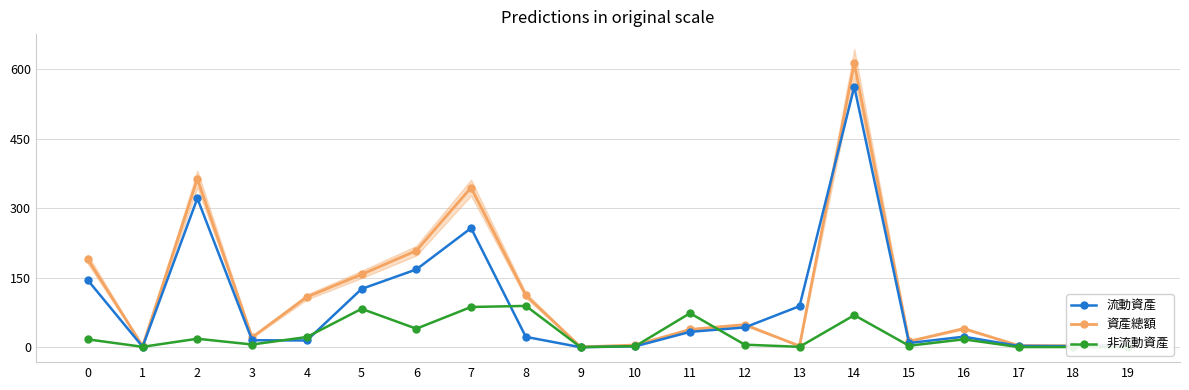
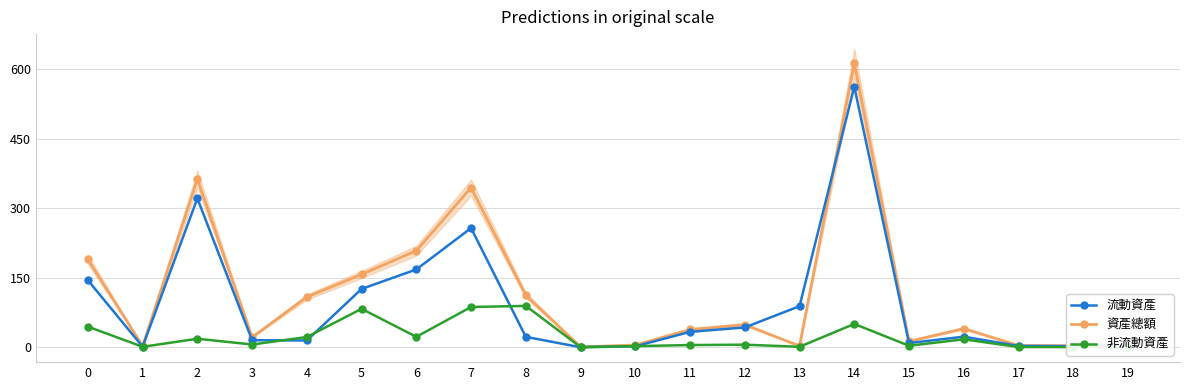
非流動資產, 0: 20 -> 40
非流動資產, 6: 40 -> 20
非流動資產, 11: 70 -> 10
非流動資產, 14: 70 -> 50
